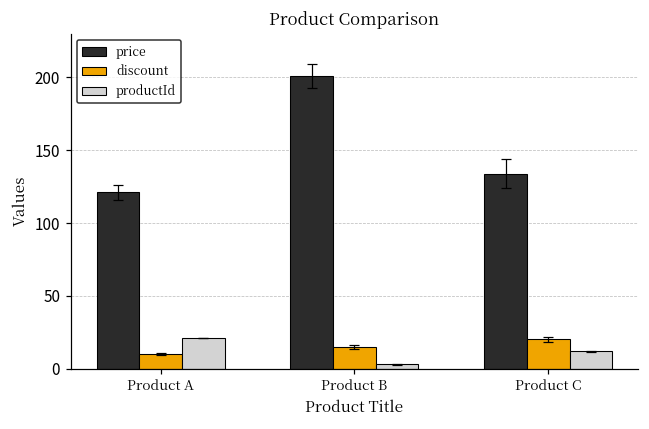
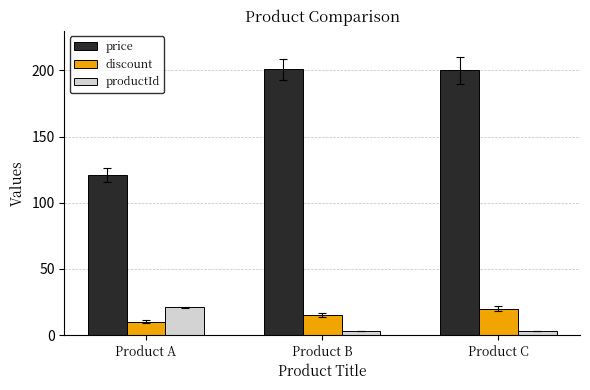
price, Product C: 134 -> 200
productId, Product C: 12 -> 3
